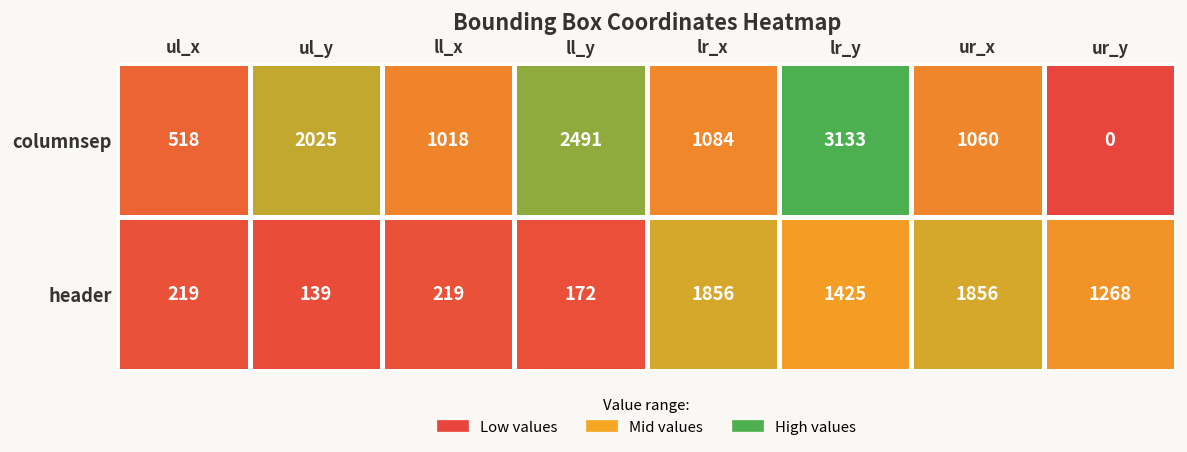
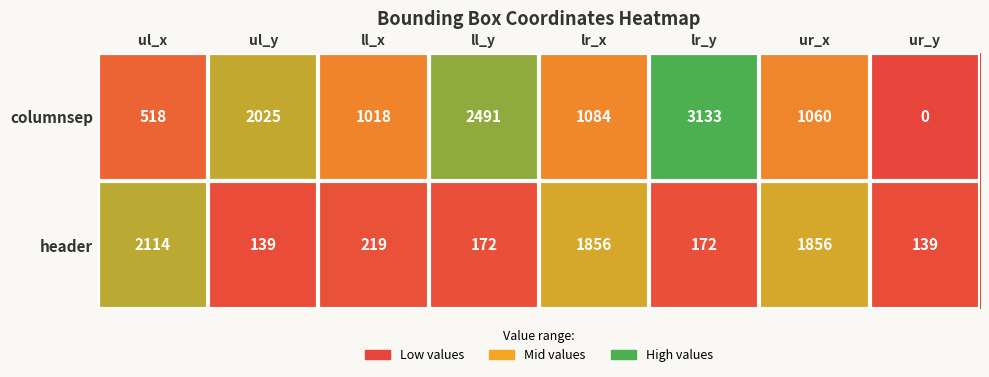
header, ul_x: 219 -> 2114
header, lr_y: 1425 -> 172
header, ur_y: 1268 -> 139
